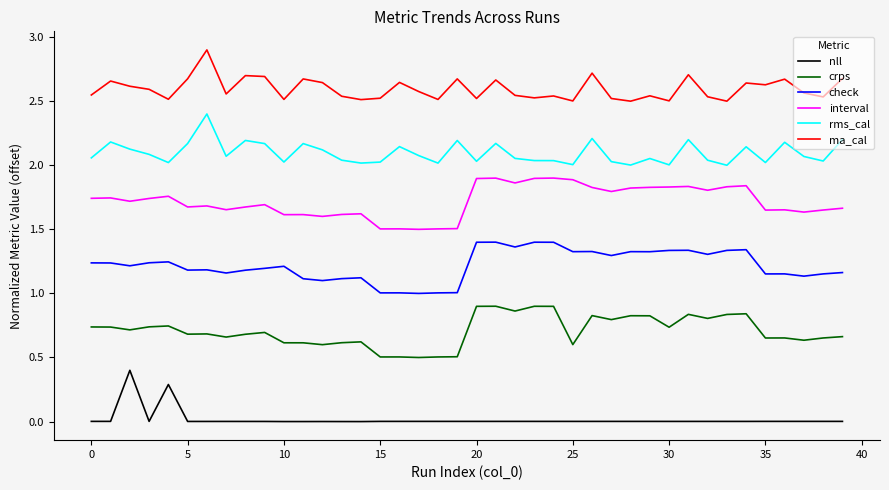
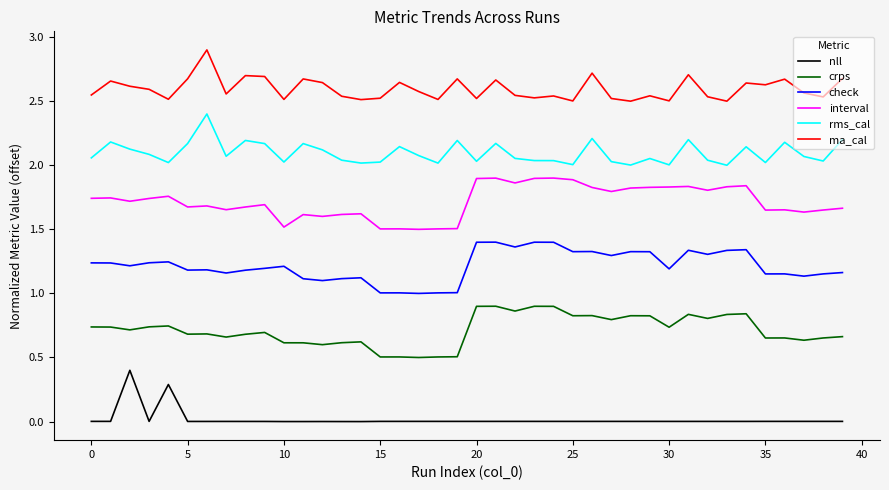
interval, 10: 1.61 -> 1.52
crps, 25: 0.60 -> 0.83
check, 30: 1.34 -> 1.19
